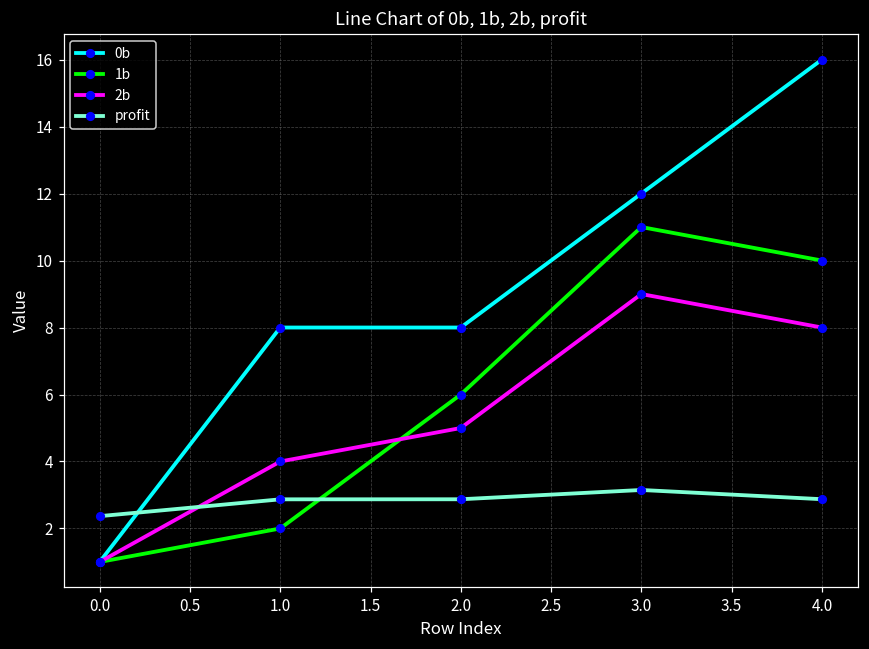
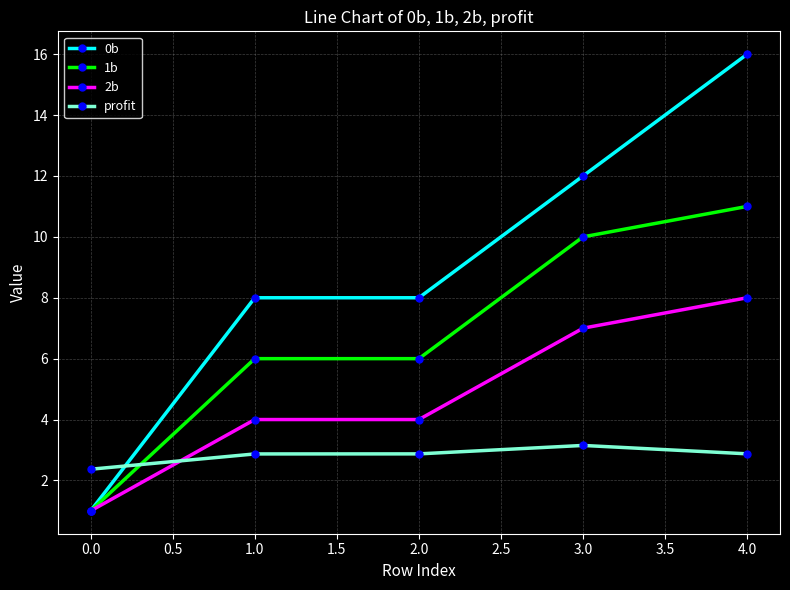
1b, 1.0: 2 -> 6
2b, 2.0: 5 -> 4
1b, 3.0: 11 -> 10
2b, 3.0: 9 -> 7
1b, 4.0: 10 -> 11
